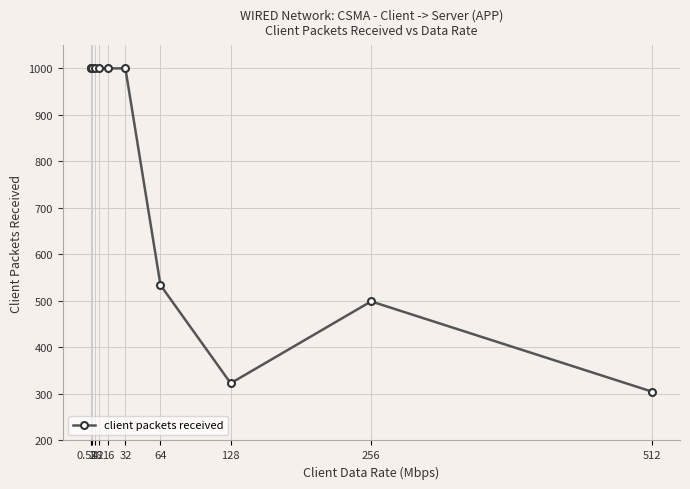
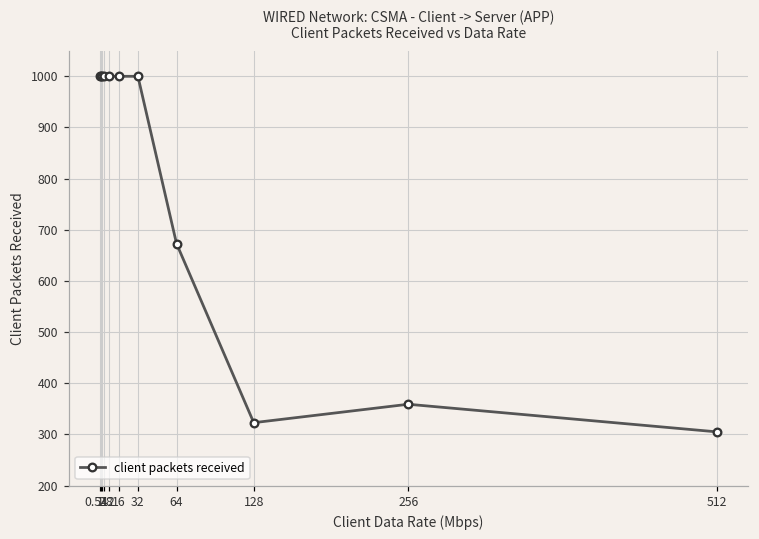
64: 530 -> 670
256: 500 -> 360
